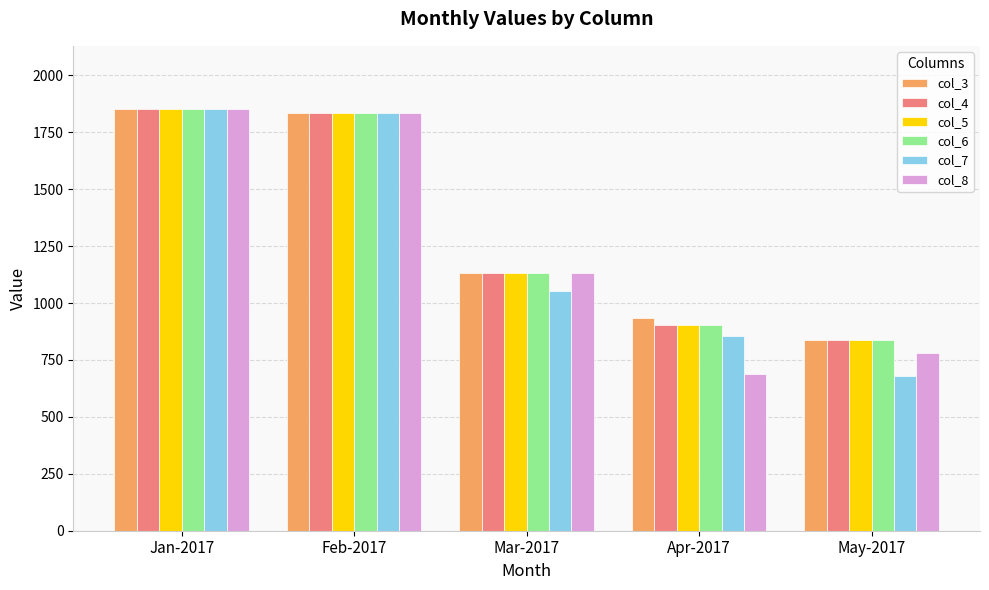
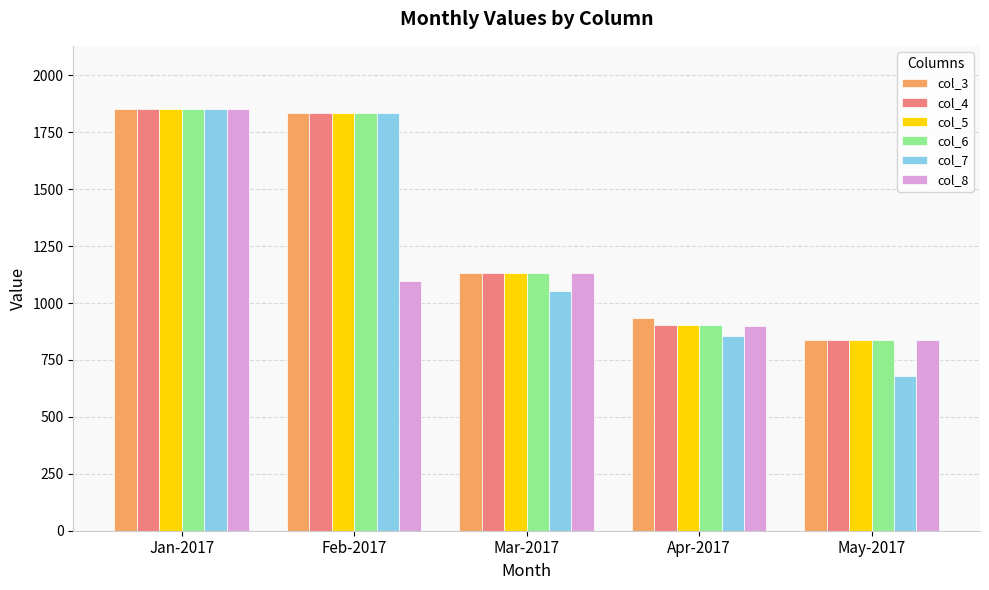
col_8, Feb-2017: 1830 -> 1090
col_8, Apr-2017: 690 -> 900
col_8, May-2017: 780 -> 840
